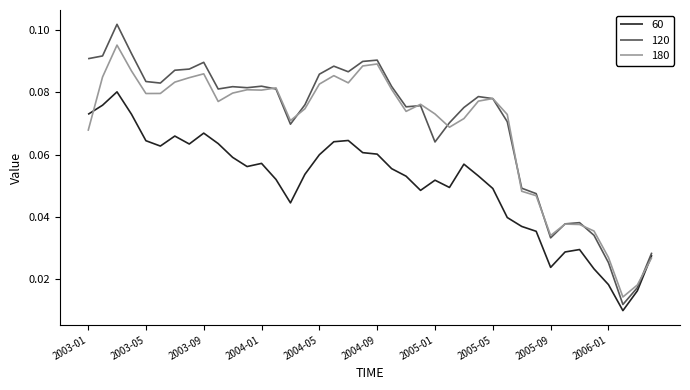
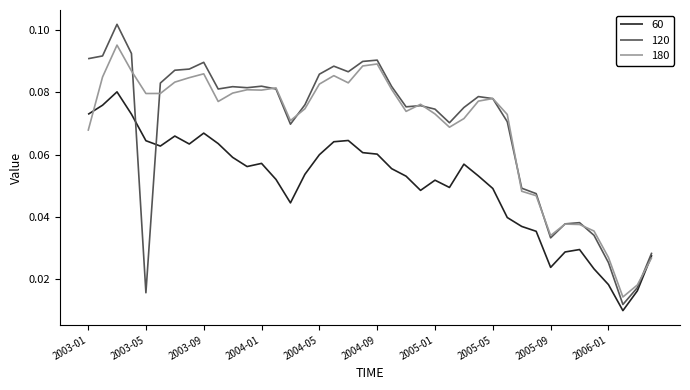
120, 2003-05: 0.083 -> 0.016
120, 2005-01: 0.064 -> 0.075
